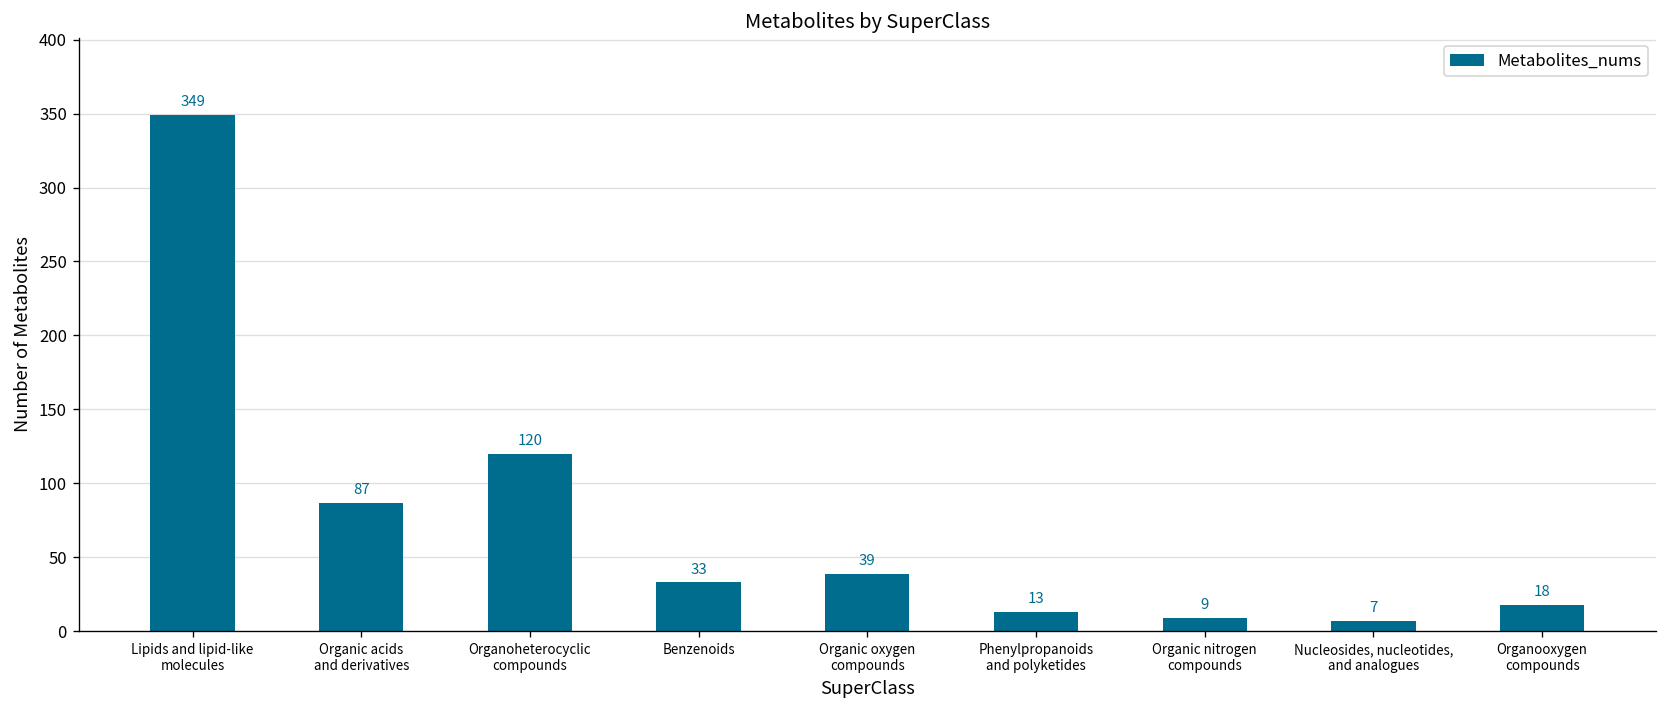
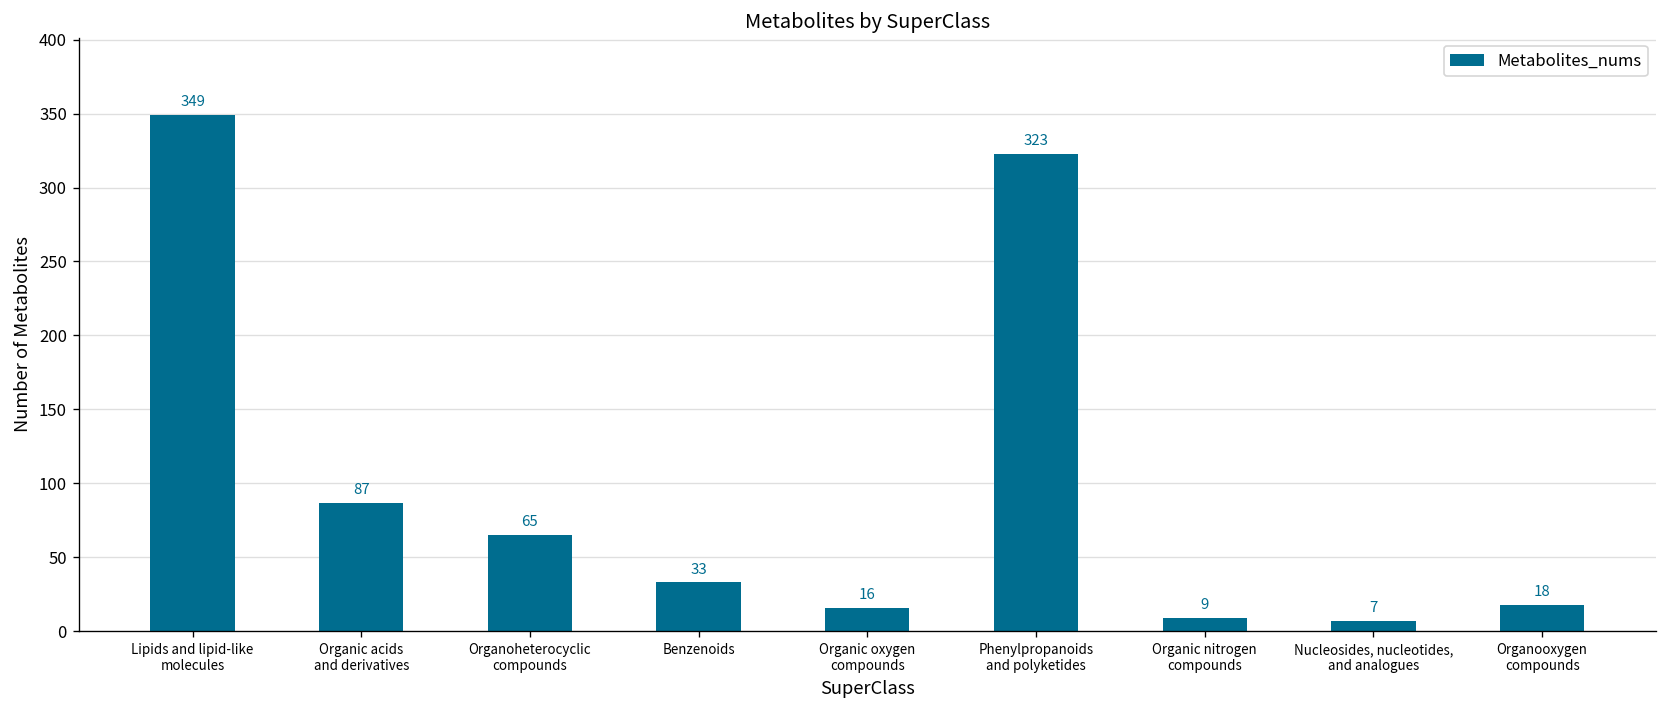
Organoheterocyclic compounds: 120 -> 65
Organic oxygen compounds: 39 -> 16
Phenylpropanoids and polyketides: 13 -> 323
